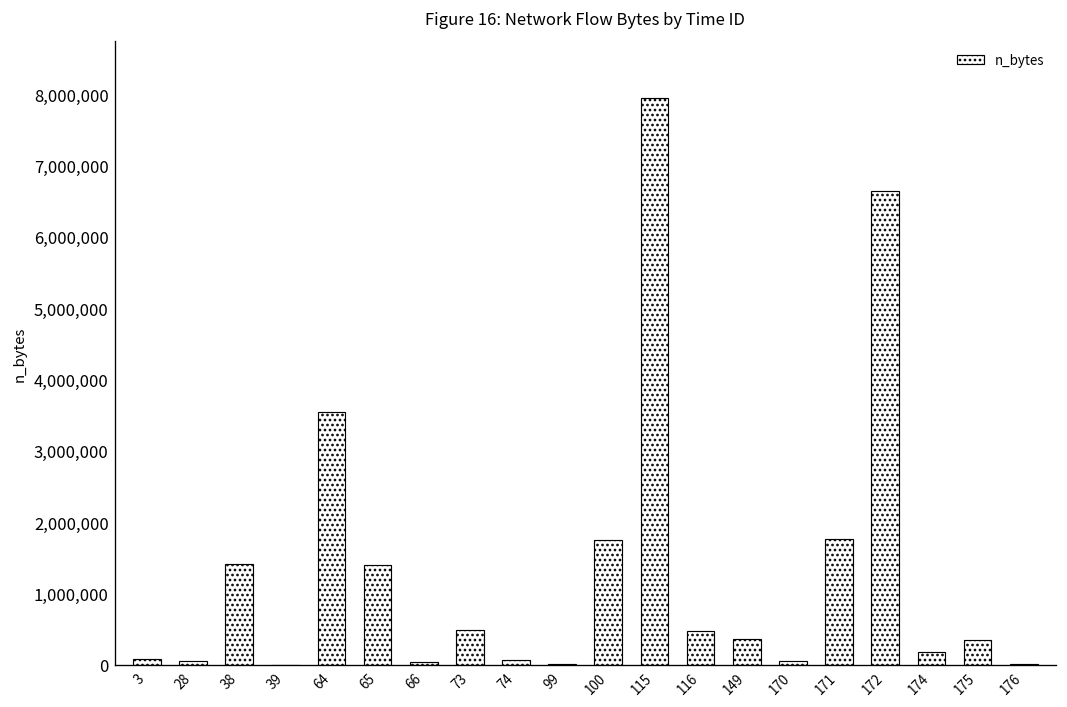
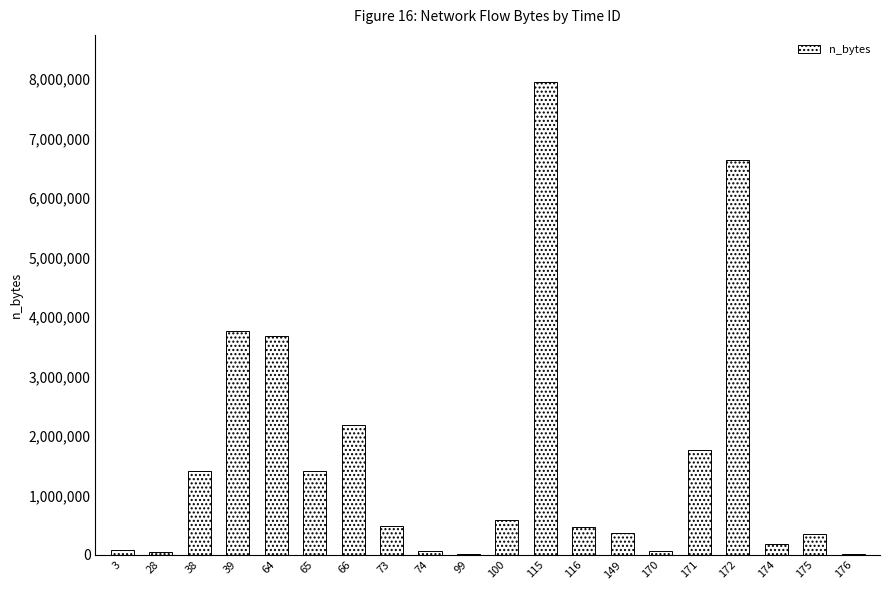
39: 0 -> 3,800,000
64: 3,500,000 -> 3,700,000
66: 0 -> 2,200,000
100: 1,700,000 -> 600,000
